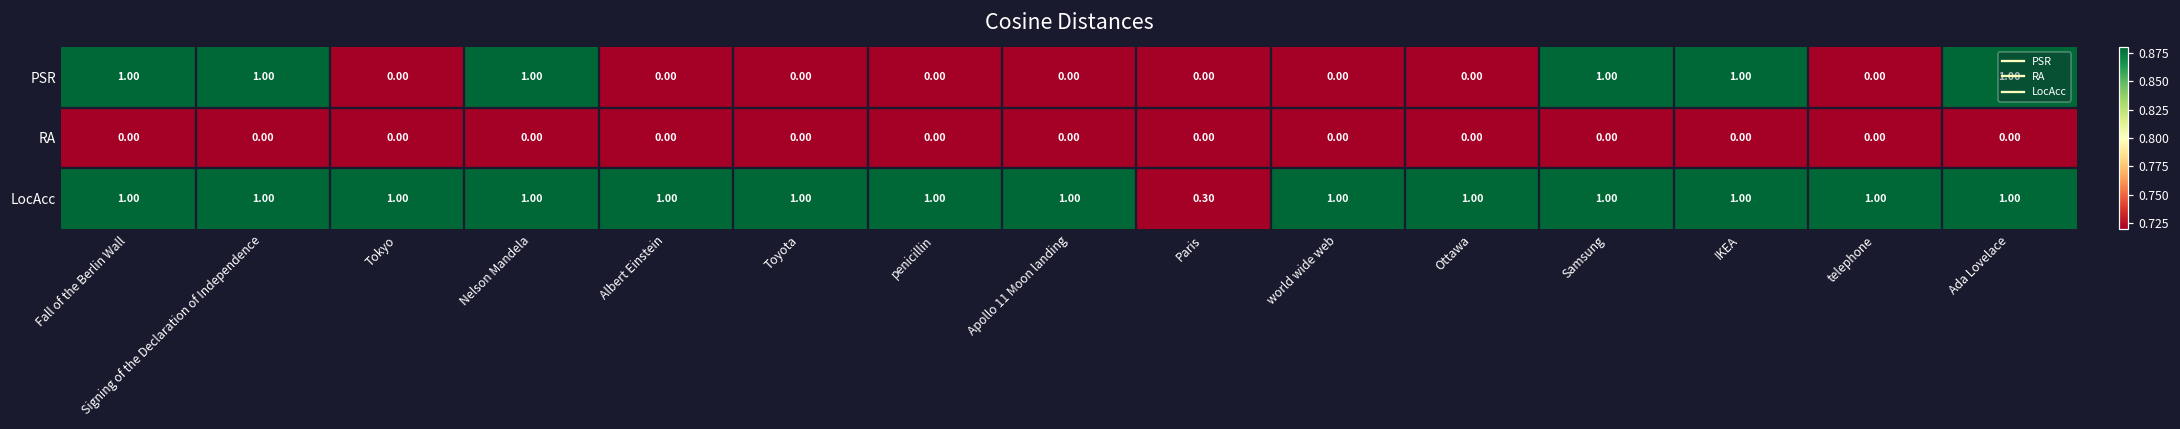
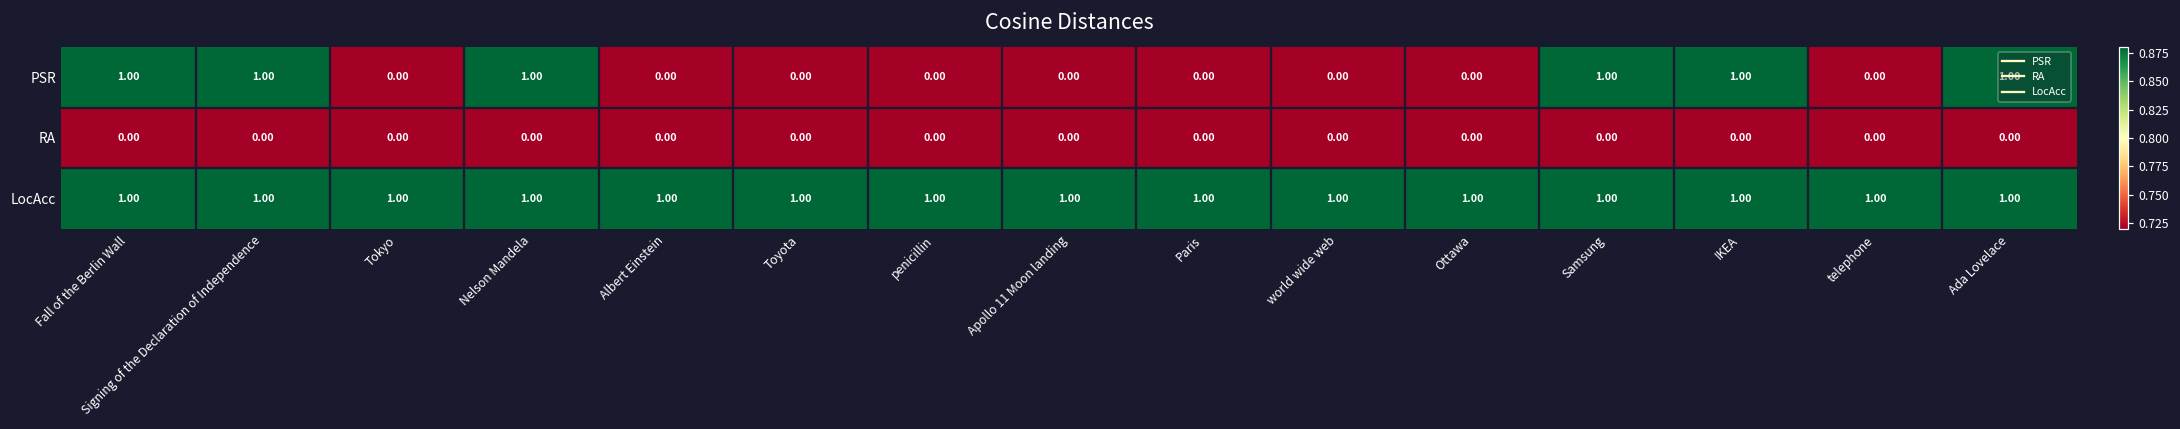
LocAcc, Paris: 0.30 -> 1.00
